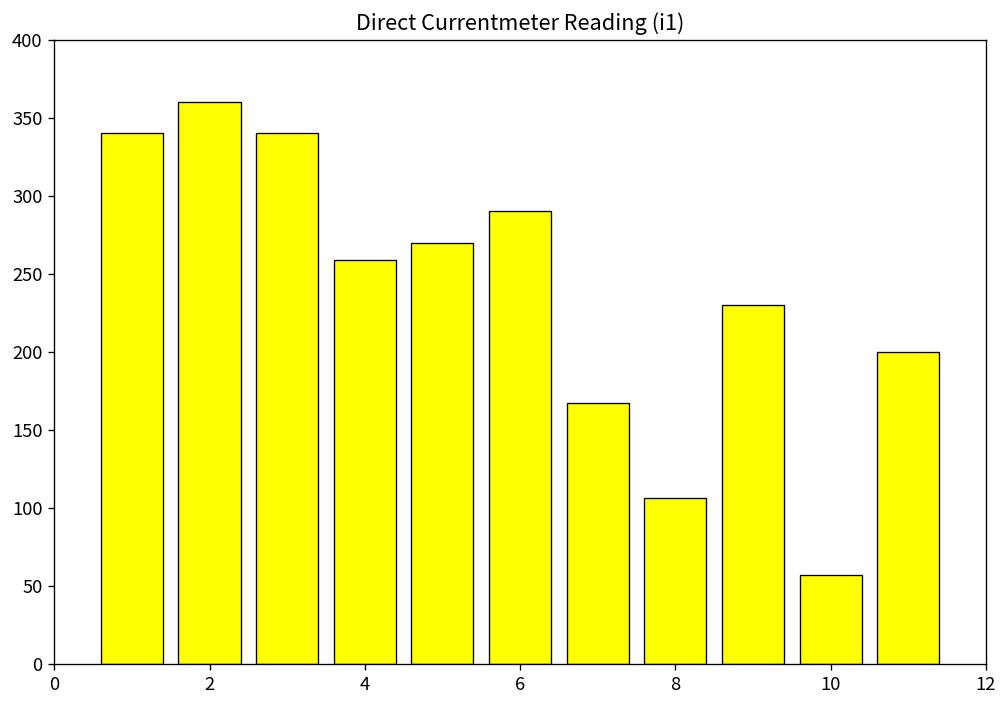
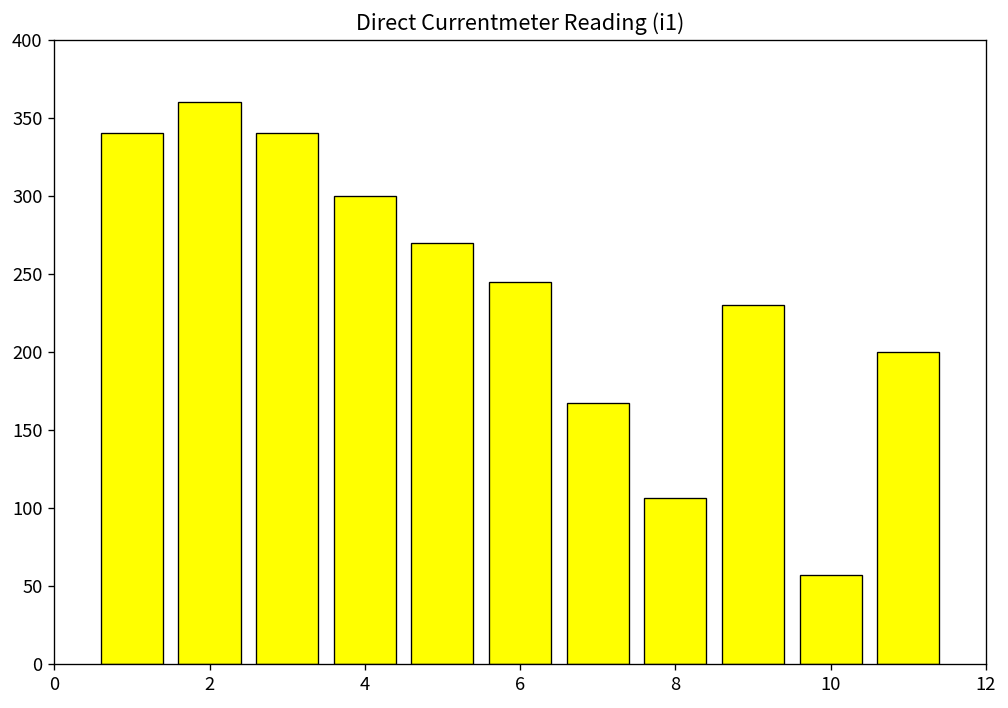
4: 259 -> 300
6: 290 -> 245
